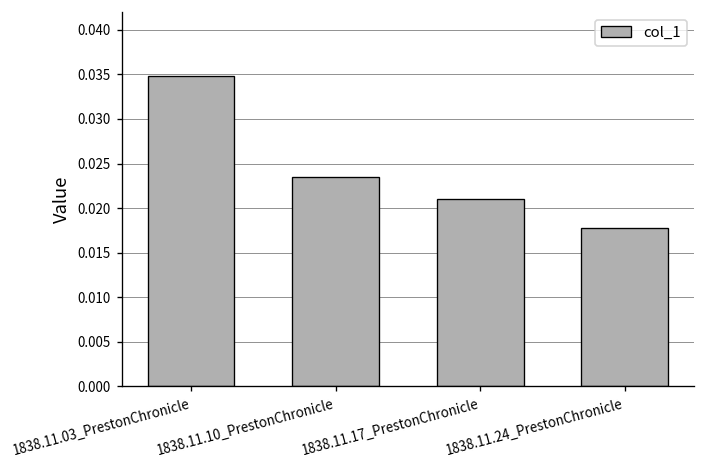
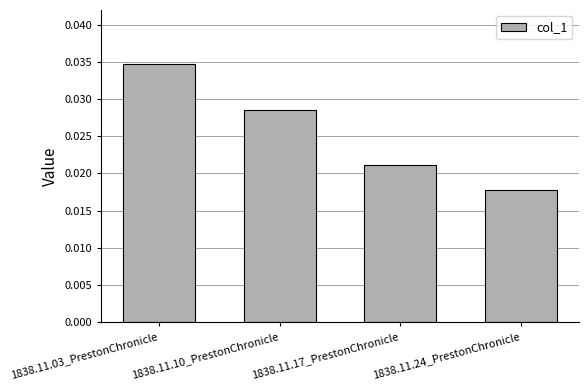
1838.11.10_PrestonChronicle: 0.024 -> 0.029
